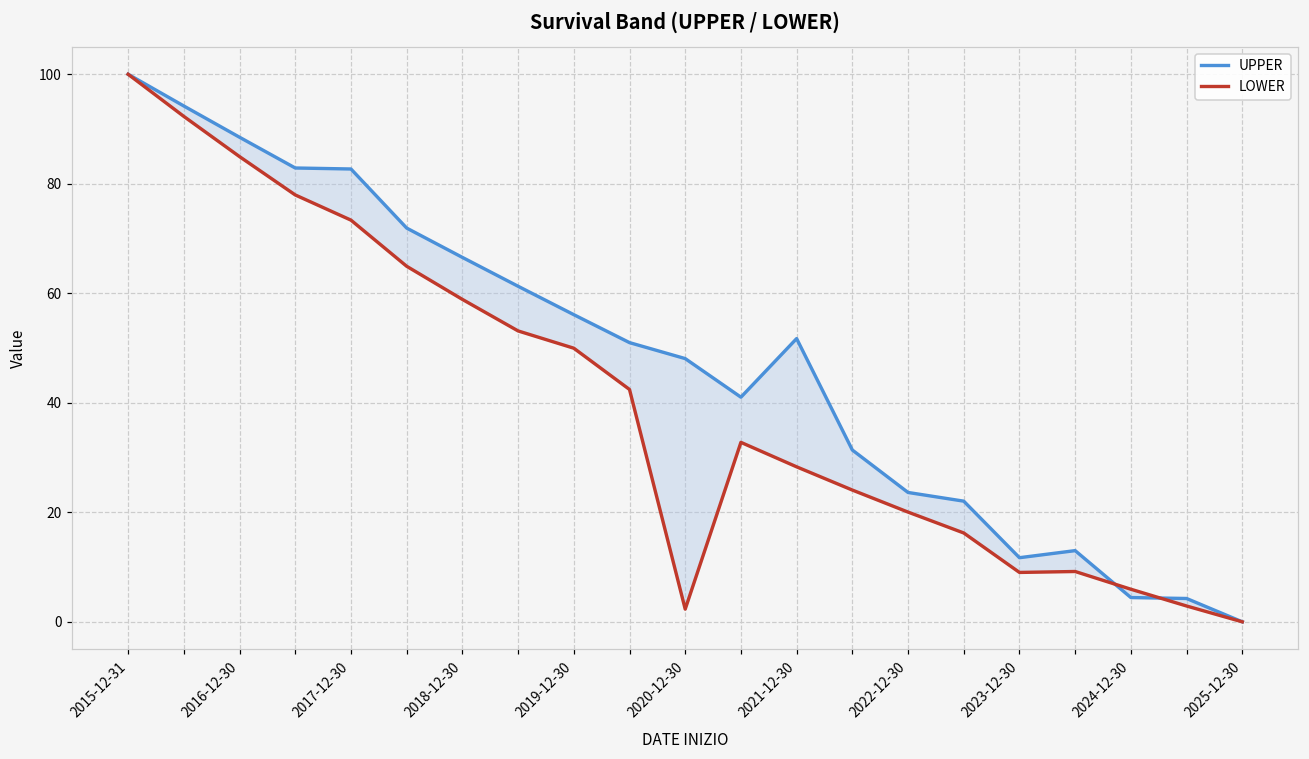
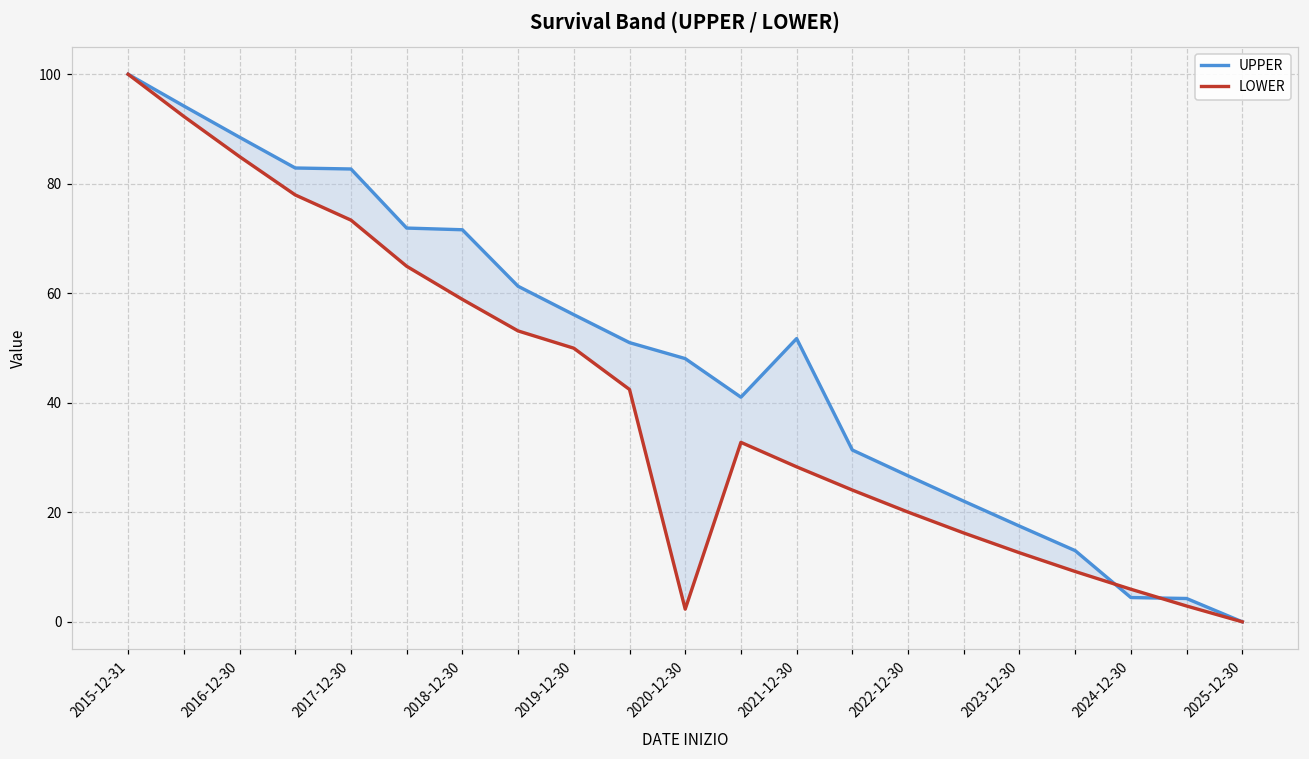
UPPER, 2018-12-30: 67 -> 72
UPPER, 2022-12-30: 24 -> 27
UPPER, 2023-12-30: 12 -> 17
LOWER, 2023-12-30: 9 -> 13
